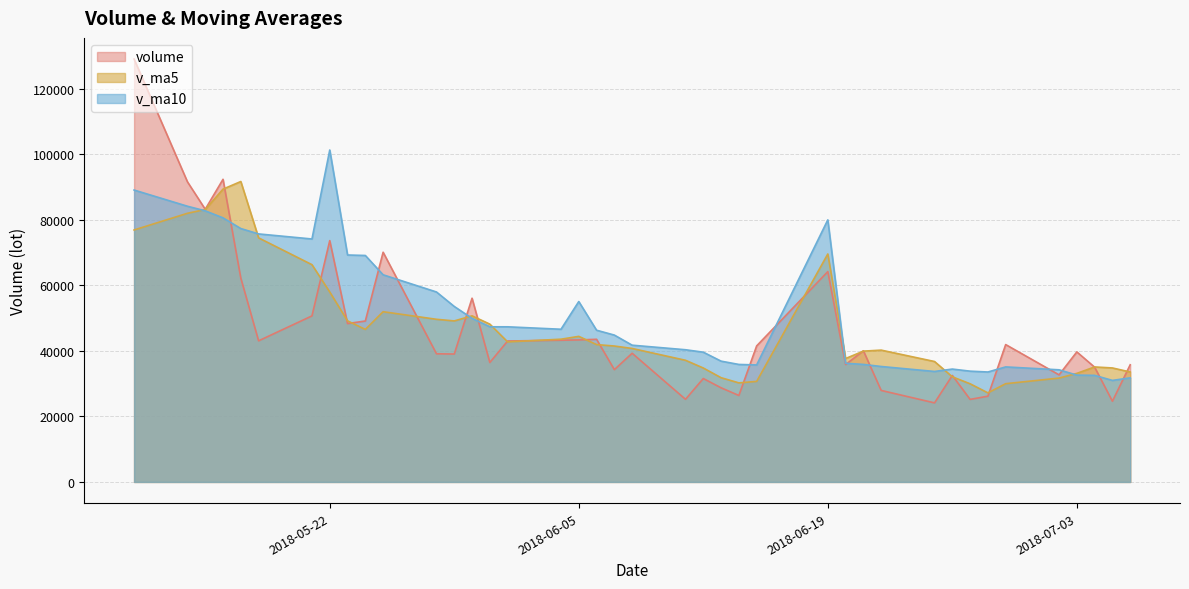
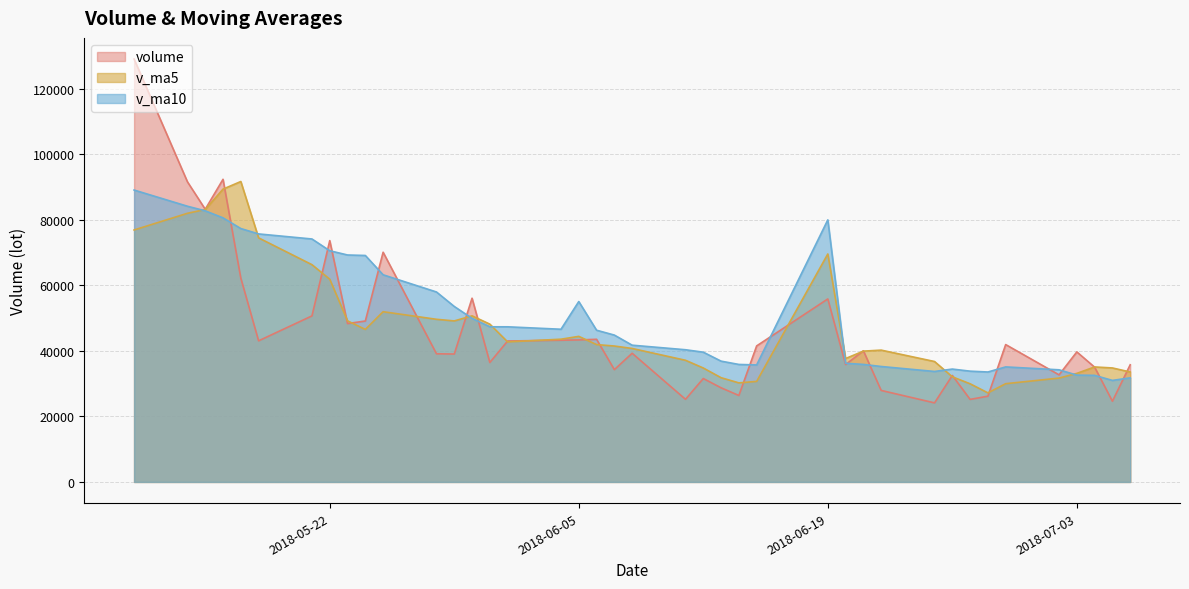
v_ma5, 2018-05-22: 58000 -> 62000
v_ma10, 2018-05-22: 101000 -> 71000
volume, 2018-06-19: 64000 -> 56000
